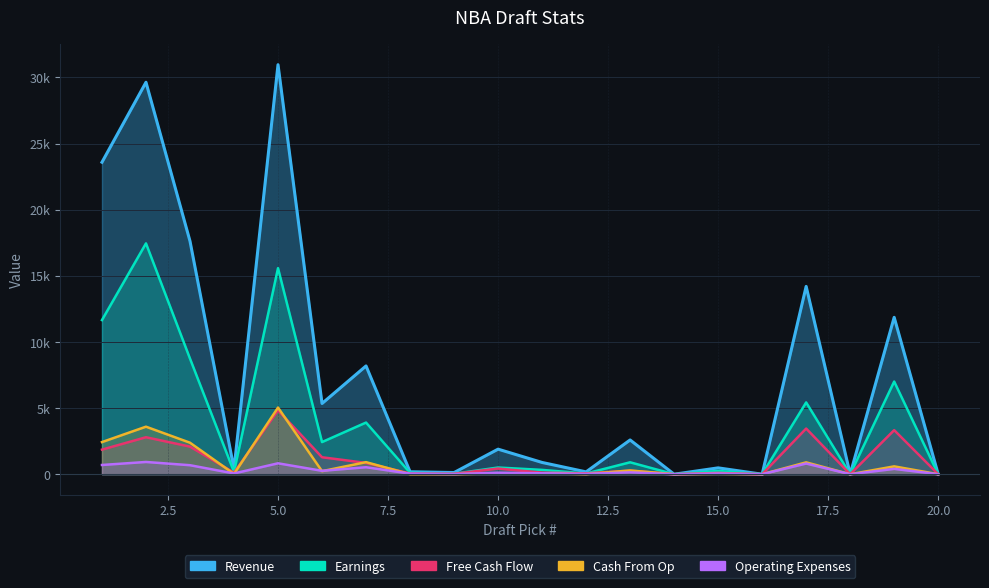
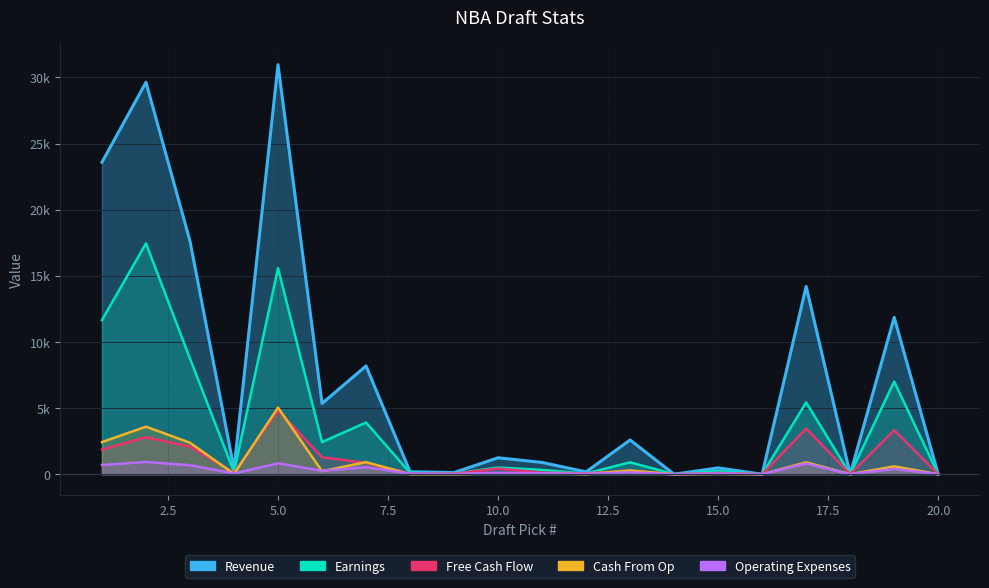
Revenue, 10.0: 1900 -> 1200
